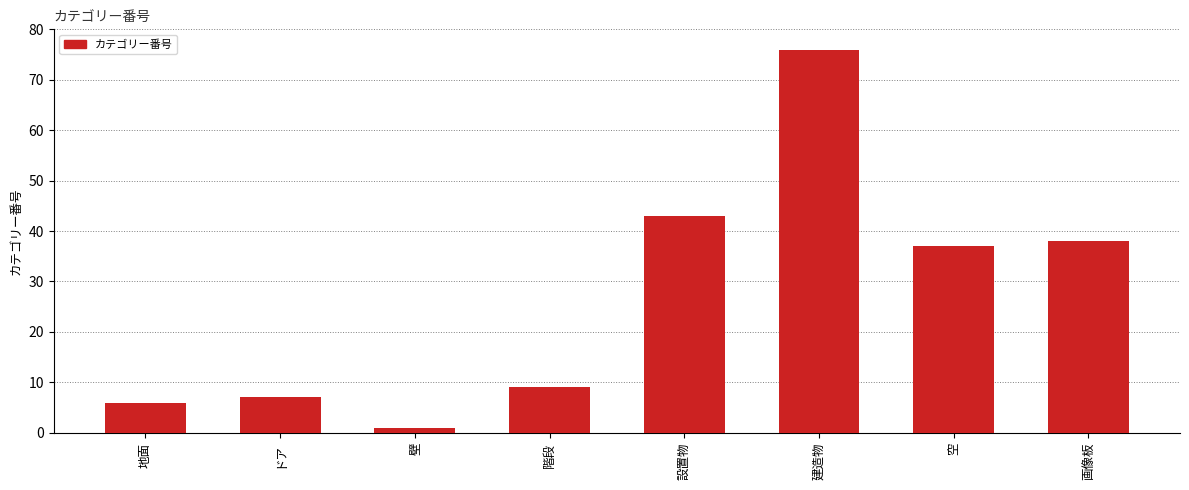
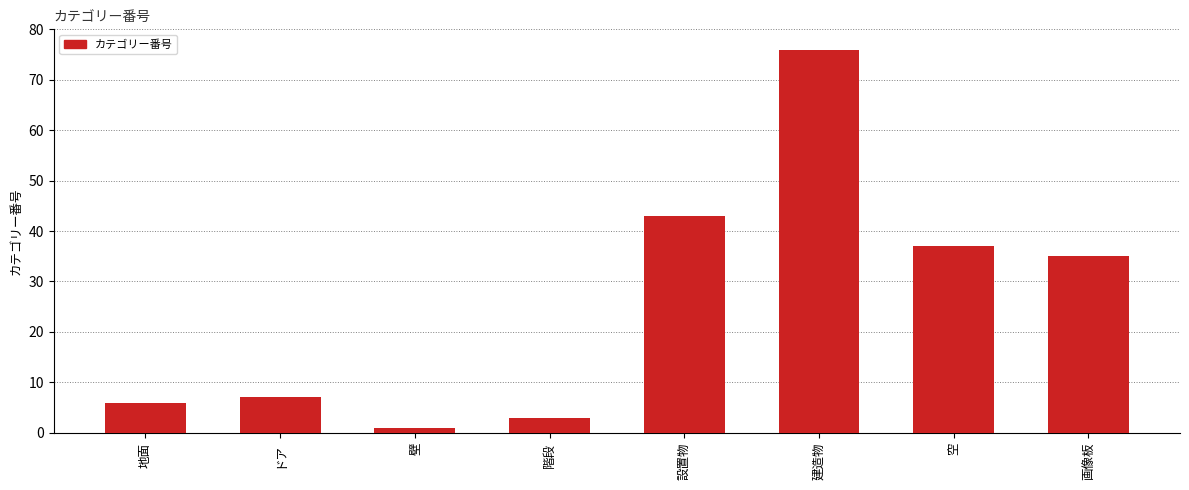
階段: 9 -> 3
画像板: 38 -> 35
